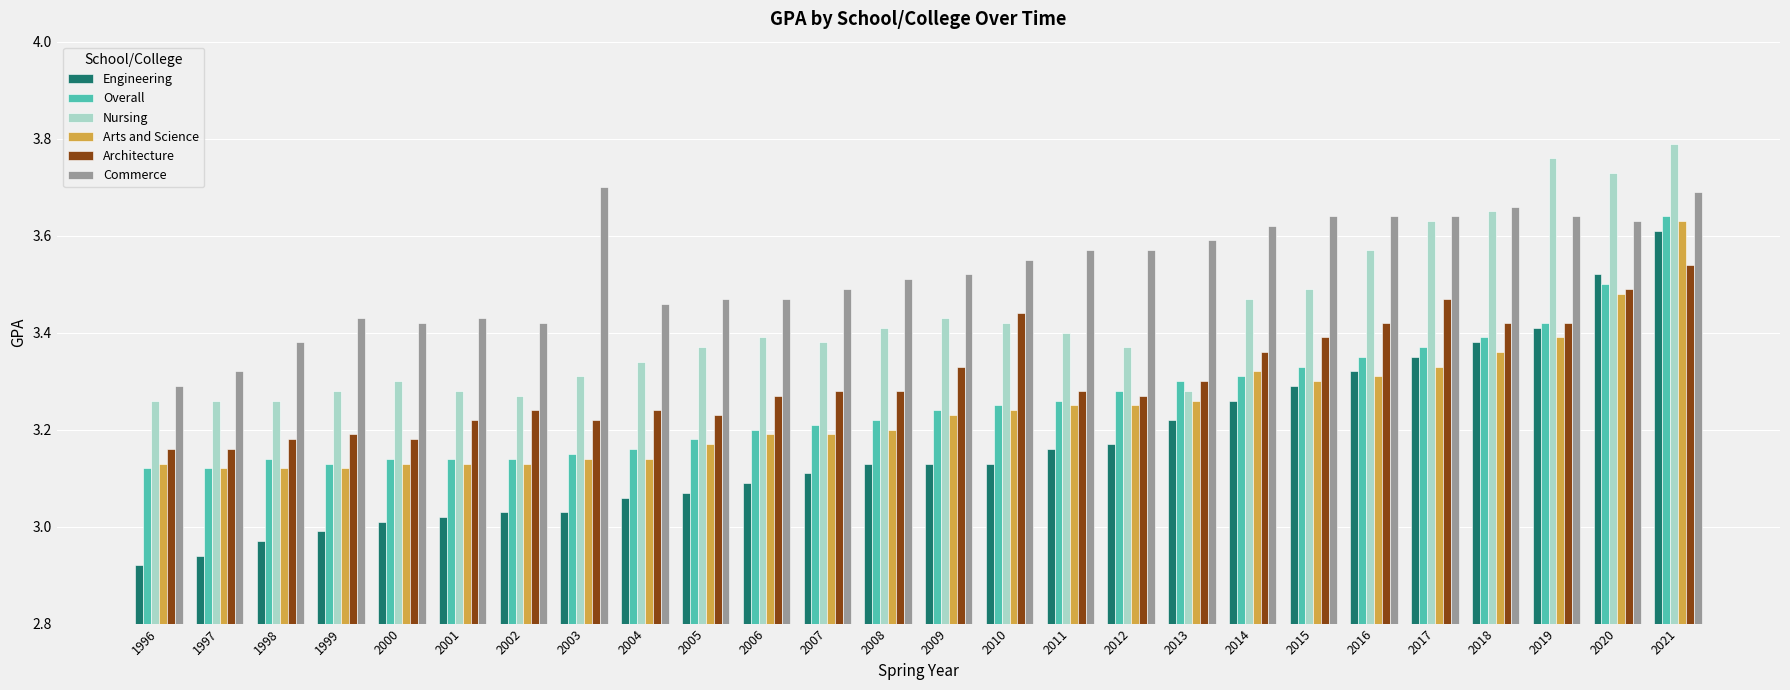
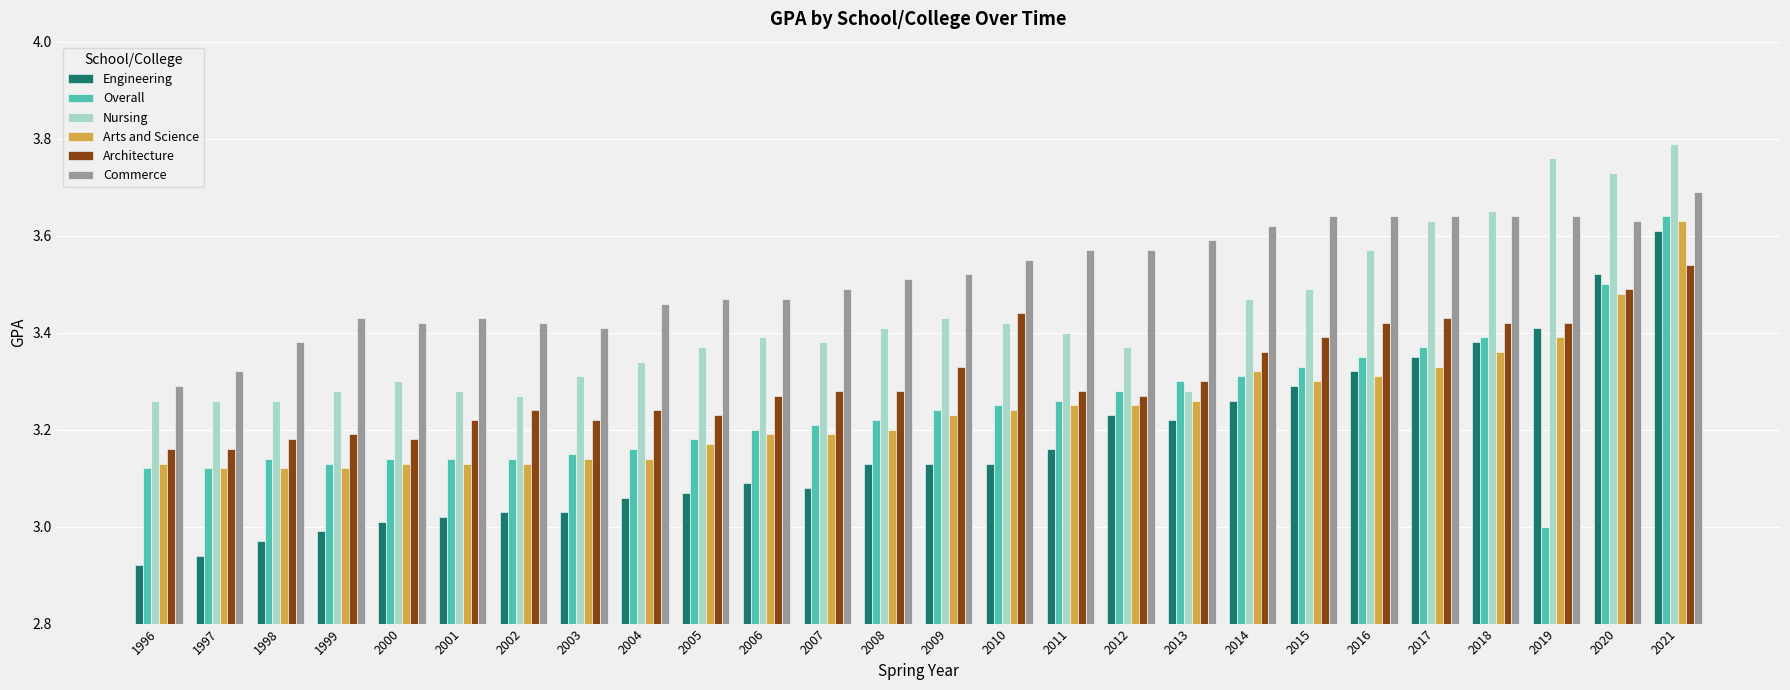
Commerce, 2003: 3.70 -> 3.41
Engineering, 2007: 3.11 -> 3.08
Engineering, 2012: 3.17 -> 3.23
Architecture, 2017: 3.47 -> 3.43
Commerce, 2018: 3.66 -> 3.64
Overall, 2019: 3.42 -> 3.00
